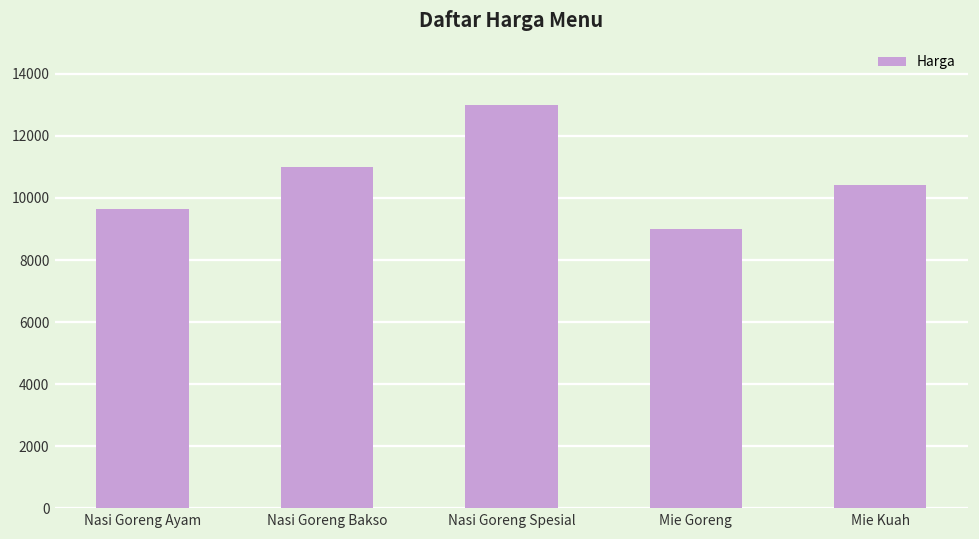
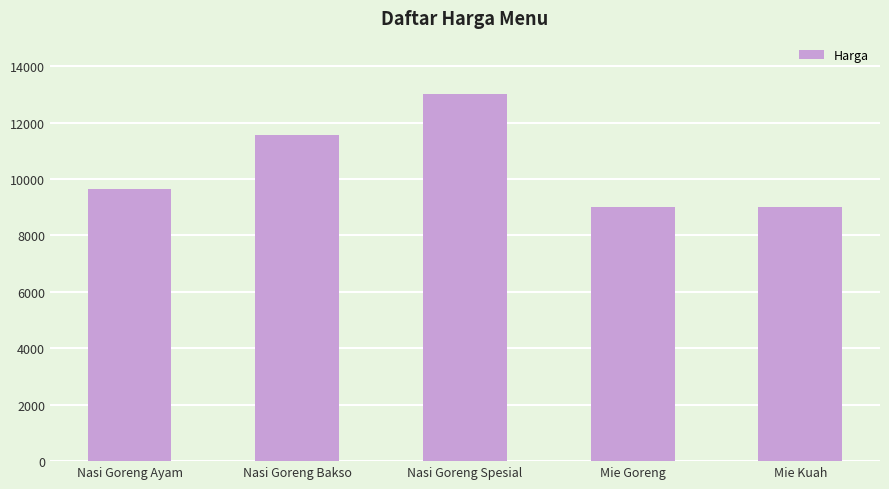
Nasi Goreng Bakso: 11000 -> 11600
Mie Kuah: 10400 -> 9000
